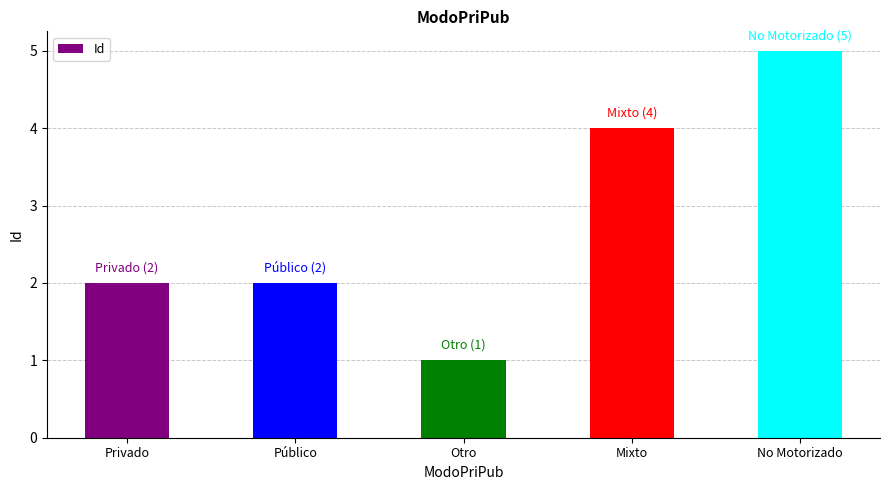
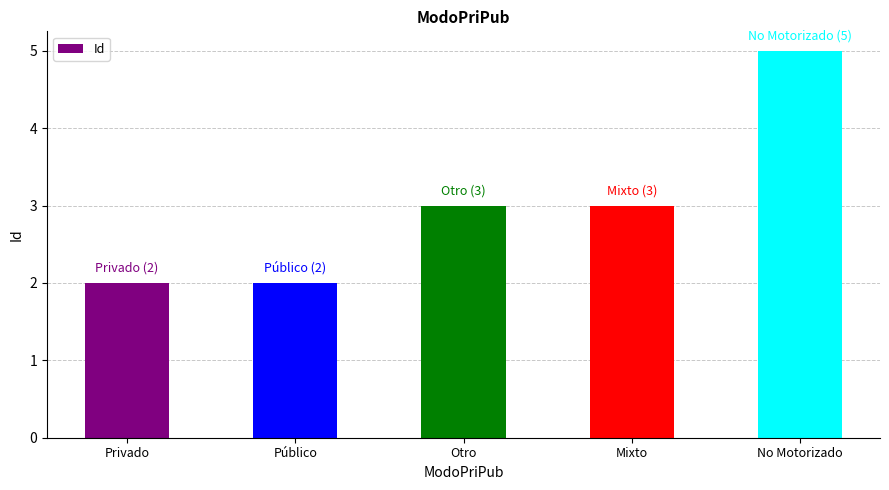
Otro: (1) -> (3)
Mixto: (4) -> (3)
